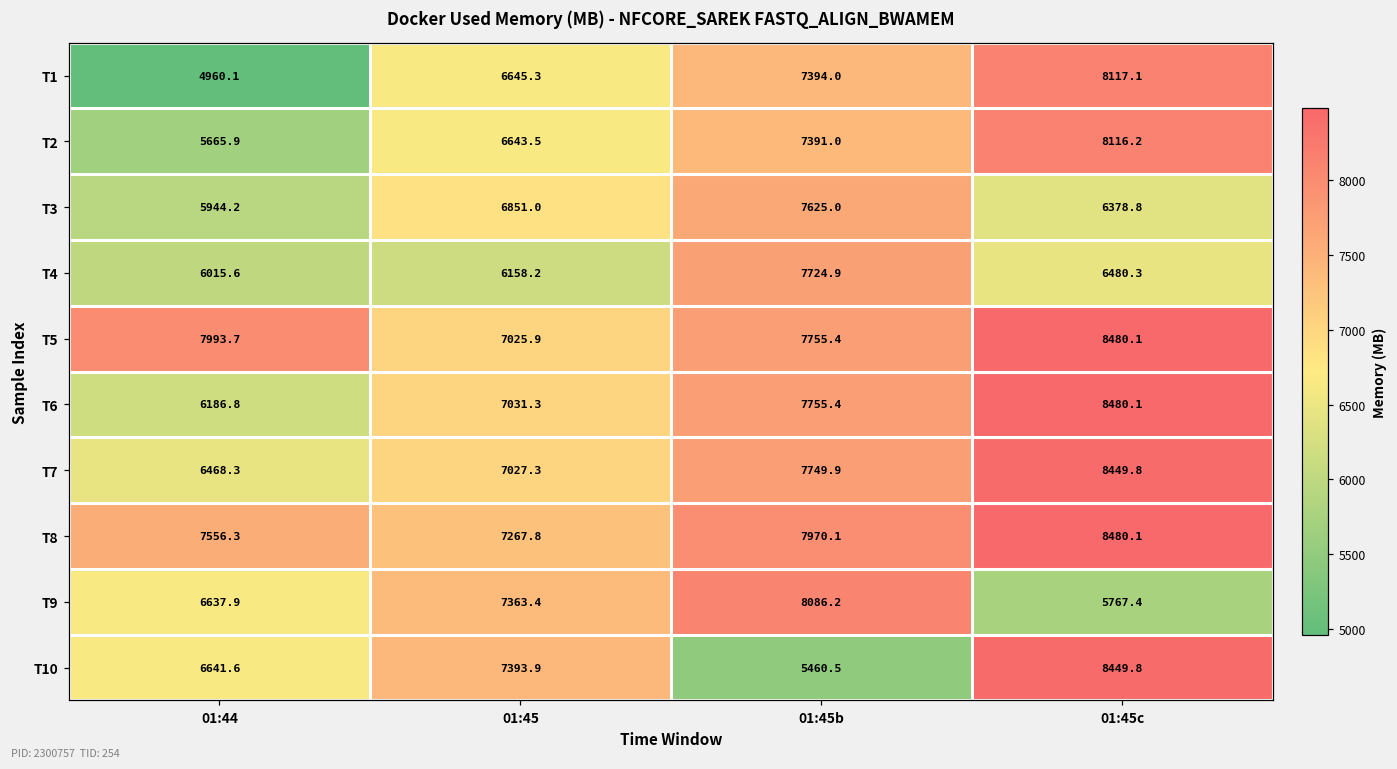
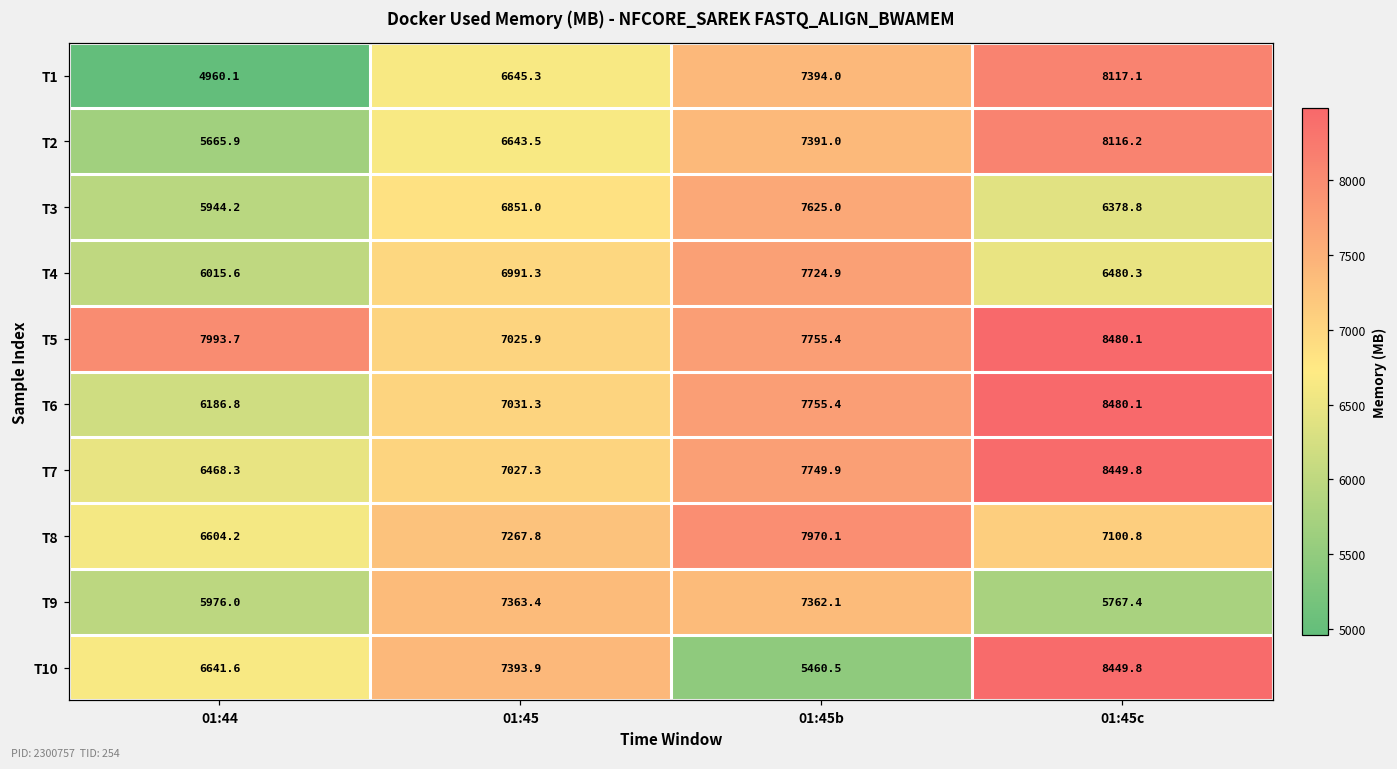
T4, 01:45: 6158.2 -> 6991.3
T8, 01:44: 7556.3 -> 6604.2
T8, 01:45c: 8480.1 -> 7100.8
T9, 01:44: 6637.9 -> 5976.0
T9, 01:45b: 8086.2 -> 7362.1
